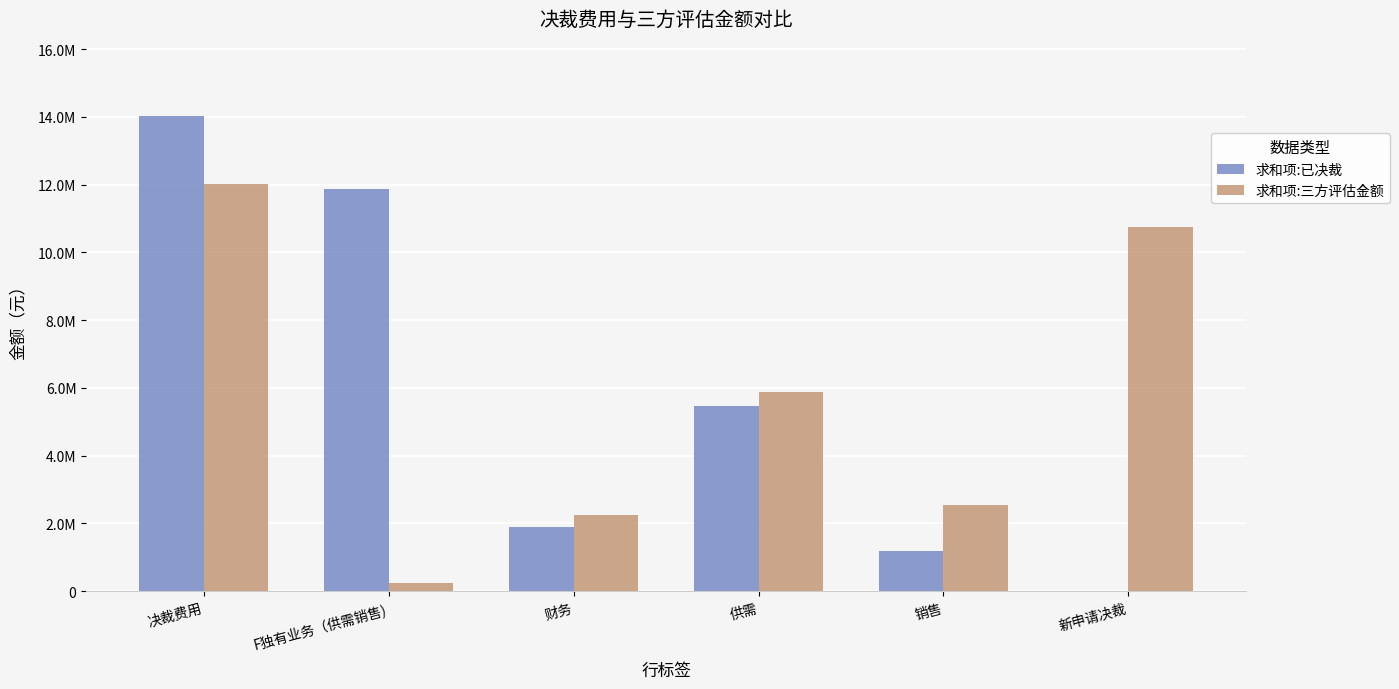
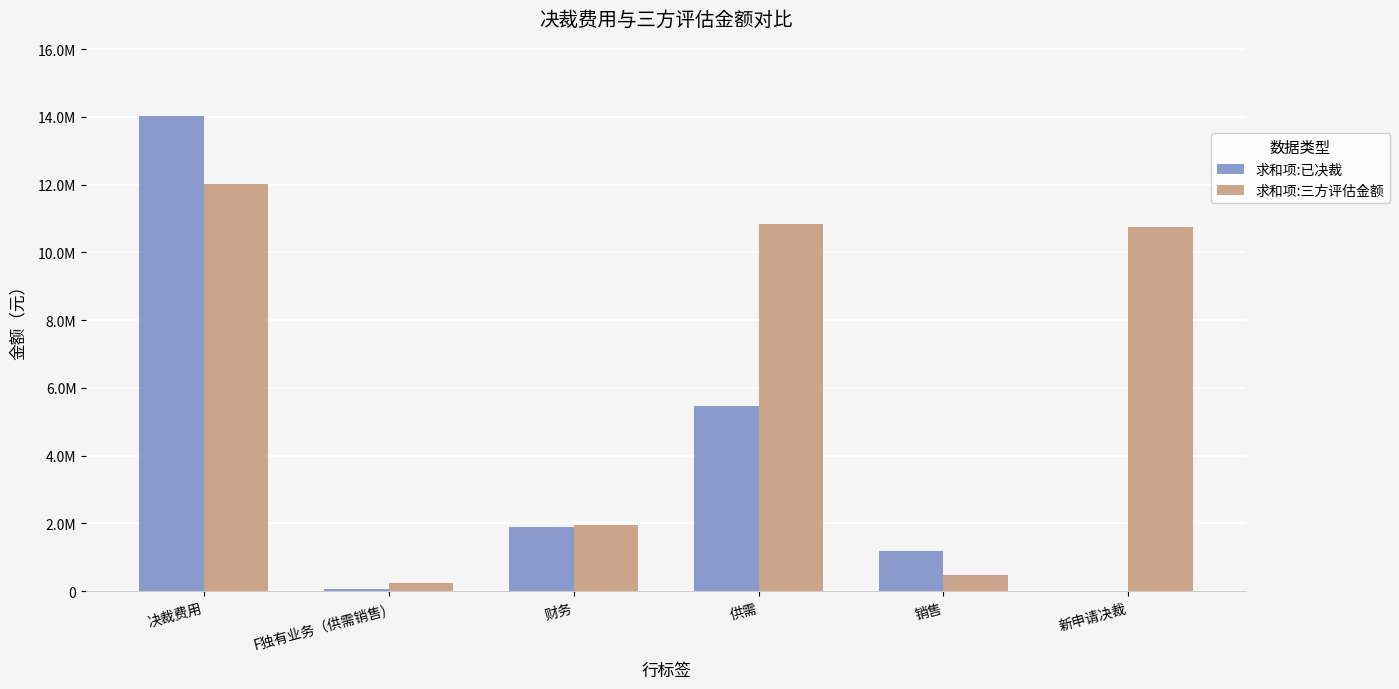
求和项:已决裁, F独有业务（供需销售): 11900000 -> 100000
求和项:三方评估金额, 财务: 2200000 -> 2000000
求和项:三方评估金额, 供需: 5900000 -> 10800000
求和项:三方评估金额, 销售: 2600000 -> 500000
